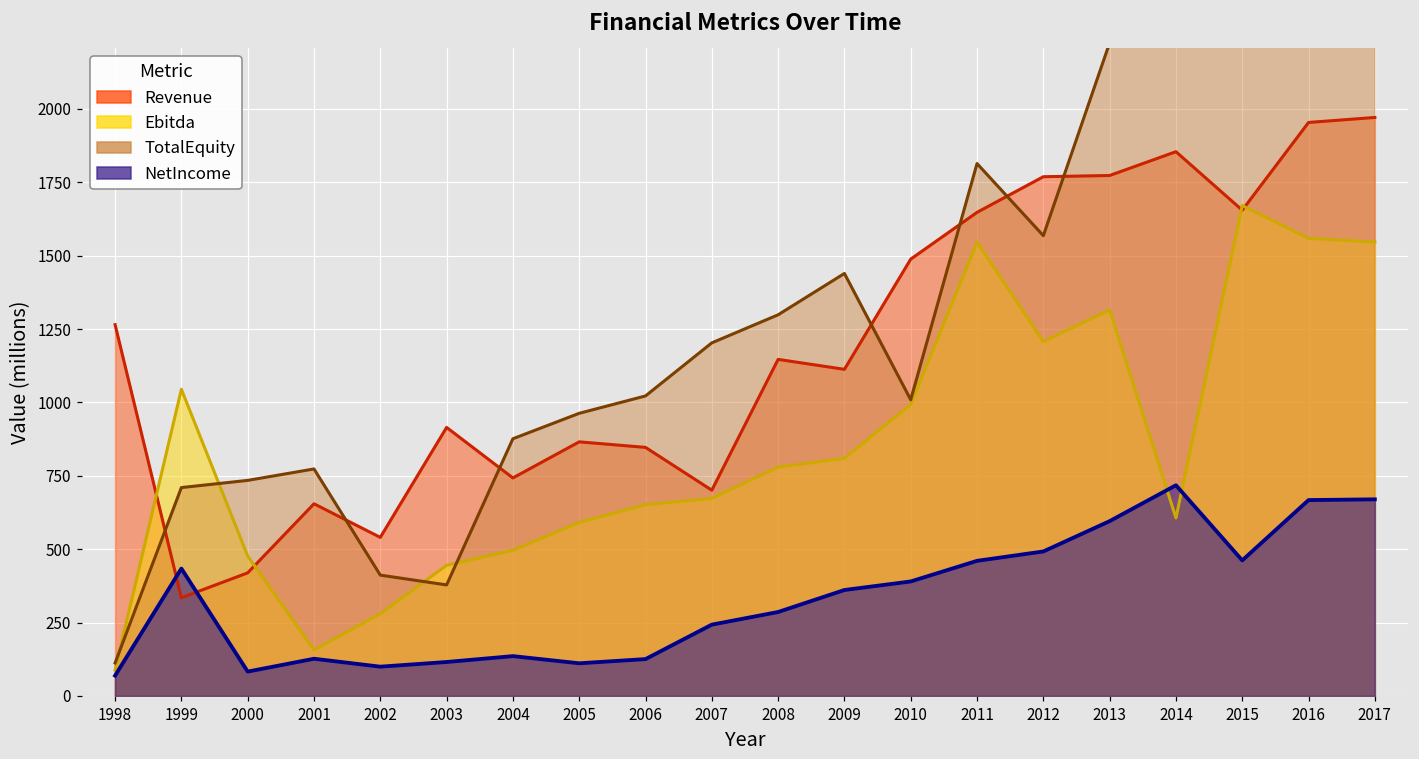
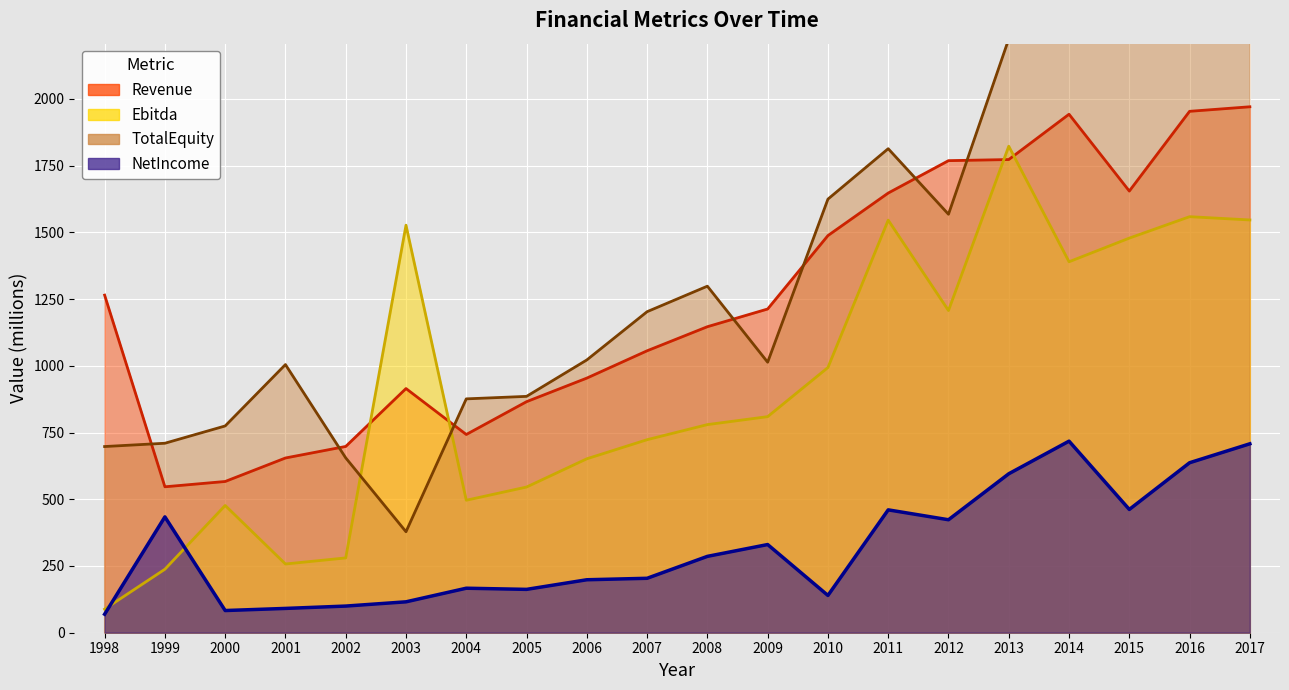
TotalEquity, 1998: 110 -> 700
Revenue, 1999: 330 -> 550
Ebitda, 1999: 1040 -> 240
Revenue, 2000: 420 -> 570
TotalEquity, 2000: 730 -> 770
Ebitda, 2001: 160 -> 260
TotalEquity, 2001: 770 -> 1000
NetIncome, 2001: 130 -> 90
Revenue, 2002: 540 -> 700
TotalEquity, 2002: 410 -> 660
Ebitda, 2003: 450 -> 1530
NetIncome, 2004: 140 -> 170
Ebitda, 2005: 590 -> 550
TotalEquity, 2005: 960 -> 890
NetIncome, 2005: 110 -> 160
Revenue, 2006: 850 -> 950
NetIncome, 2006: 130 -> 200
Revenue, 2007: 700 -> 1060
Ebitda, 2007: 670 -> 720
NetIncome, 2007: 240 -> 200
Revenue, 2009: 1110 -> 1210
TotalEquity, 2009: 1440 -> 1010
NetIncome, 2009: 360 -> 330
TotalEquity, 2010: 1010 -> 1620
NetIncome, 2010: 390 -> 140
NetIncome, 2012: 490 -> 420
Ebitda, 2013: 1320 -> 1820
Revenue, 2014: 1850 -> 1940
Ebitda, 2014: 610 -> 1390
Ebitda, 2015: 1670 -> 1480
NetIncome, 2016: 670 -> 640
NetIncome, 2017: 670 -> 710
